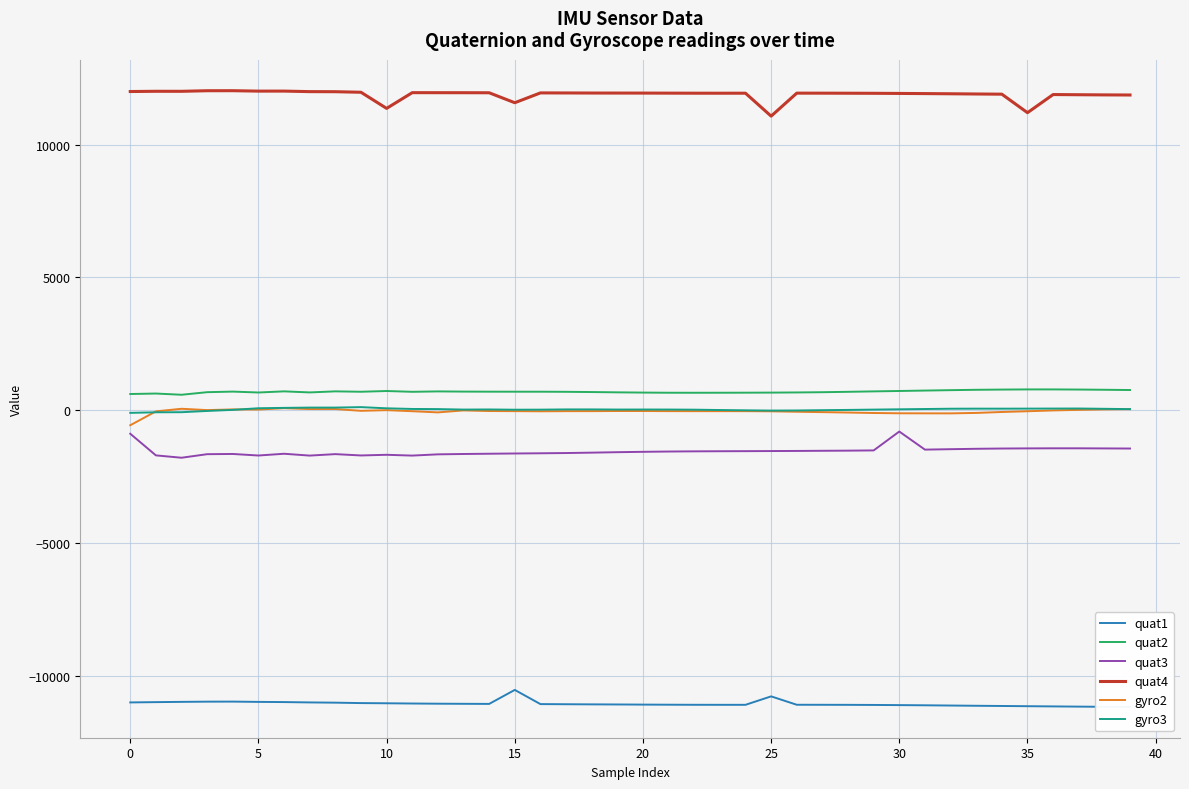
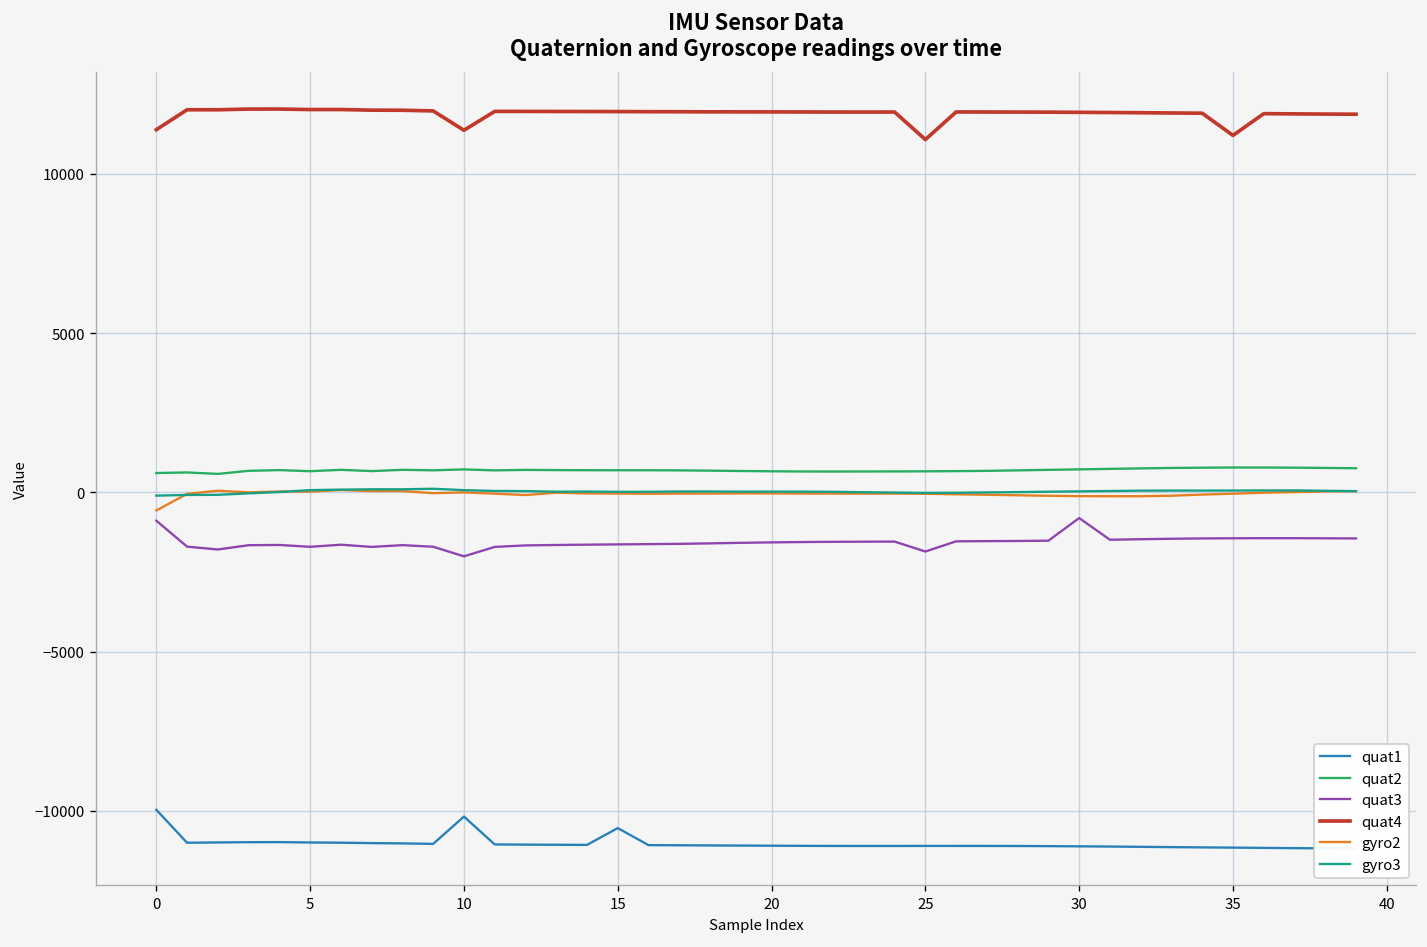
quat1, 0: -11000 -> -10000
quat4, 0: 12000 -> 11400
quat1, 10: -11000 -> -10200
quat3, 10: -1700 -> -2000
quat4, 15: 11600 -> 11900
quat1, 25: -10800 -> -11100
quat3, 25: -1500 -> -1900
